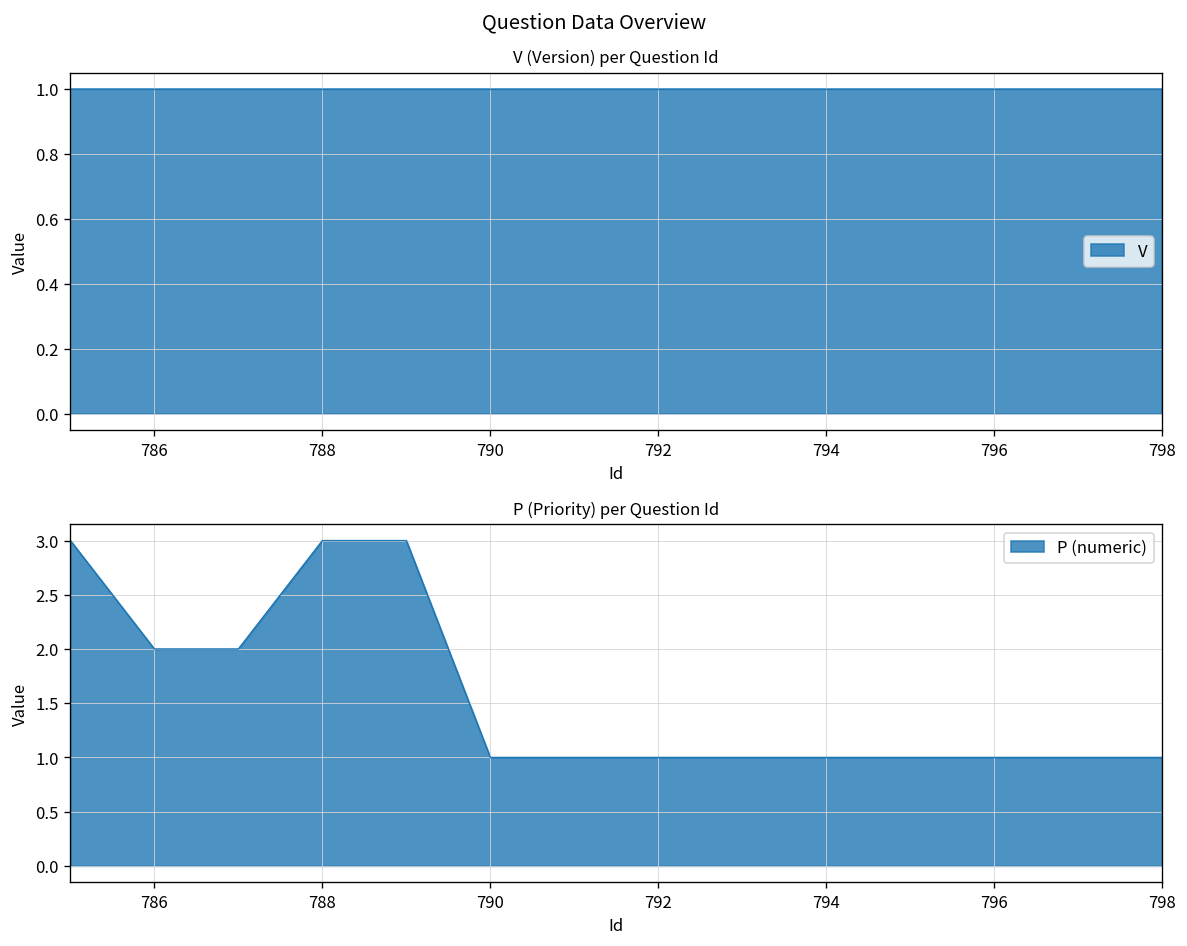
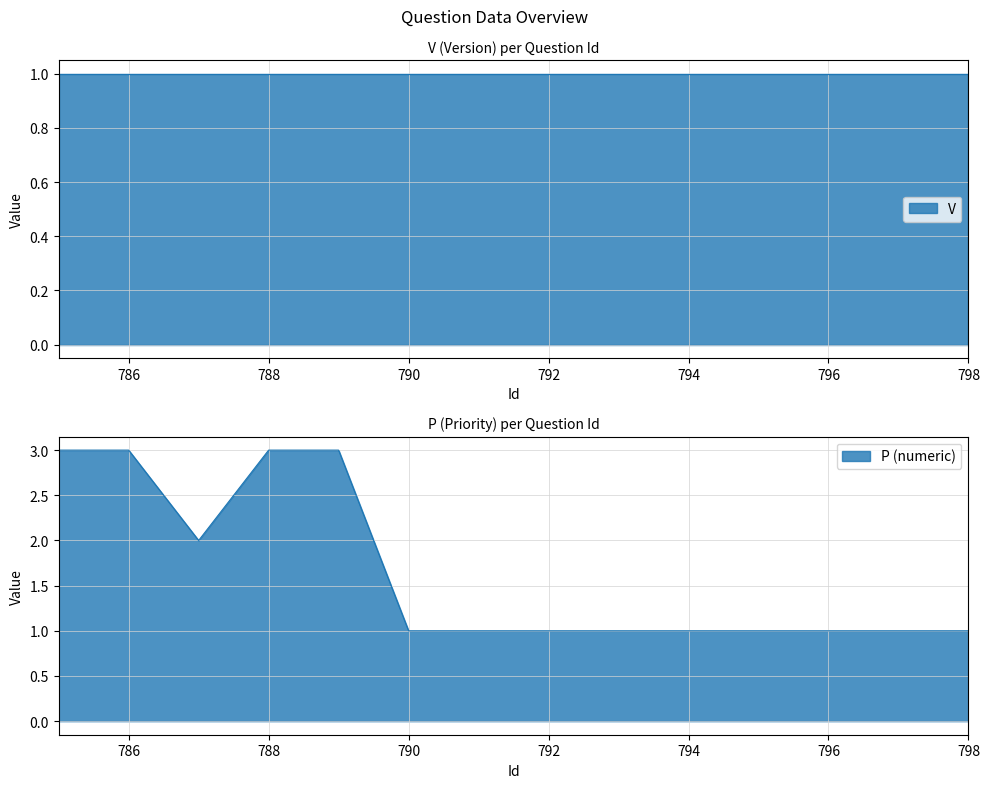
P (Priority) per Question Id, 786: 2 -> 3
